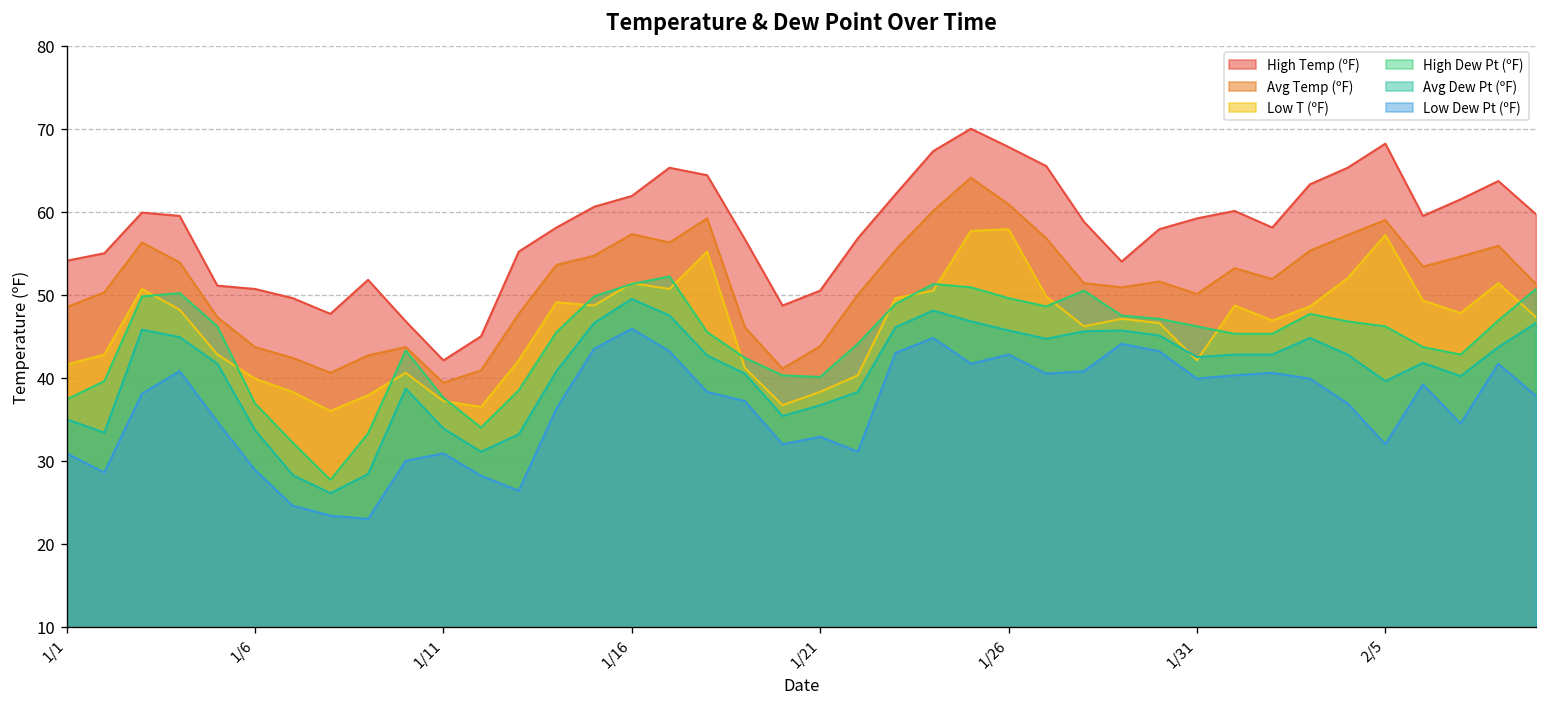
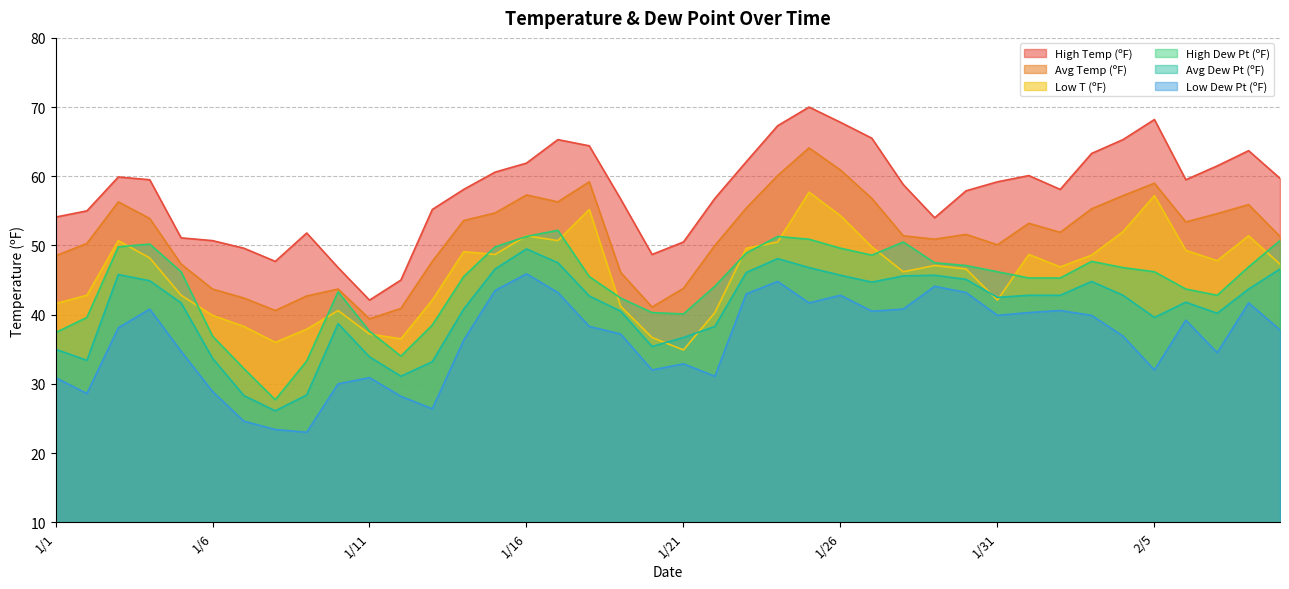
Low T (ºF), 1/21: 38 -> 35
Low T (ºF), 1/26: 58 -> 54
